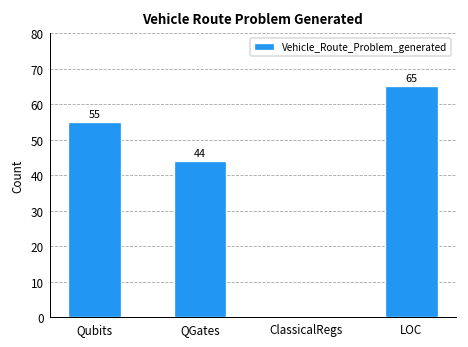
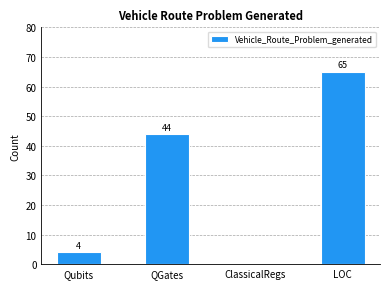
Qubits: 55 -> 4
